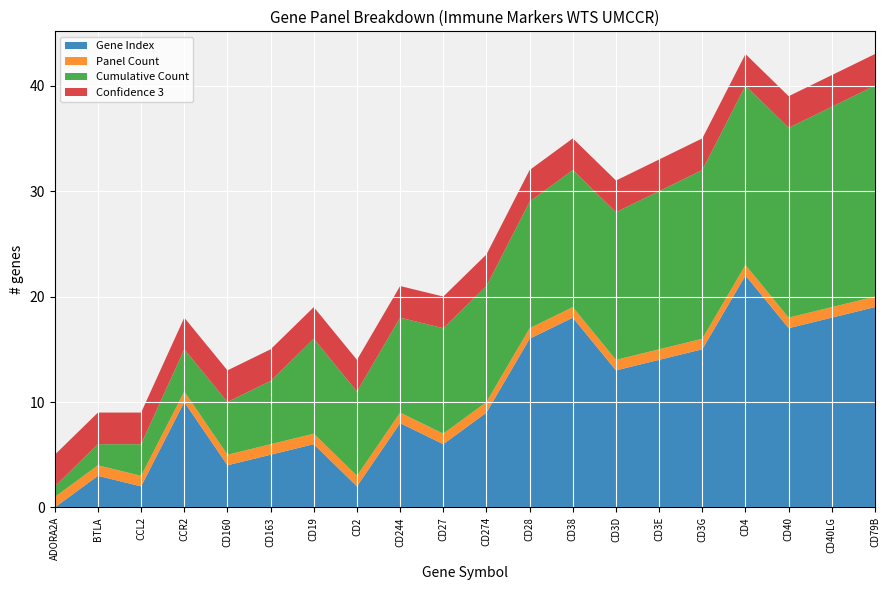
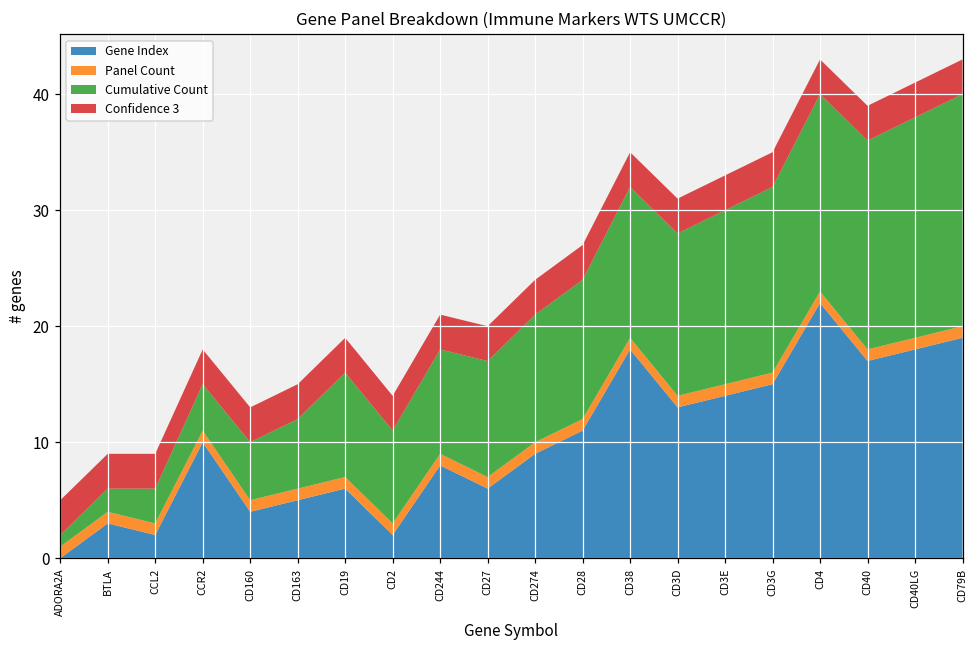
Gene Index, CD28: 16 -> 11
